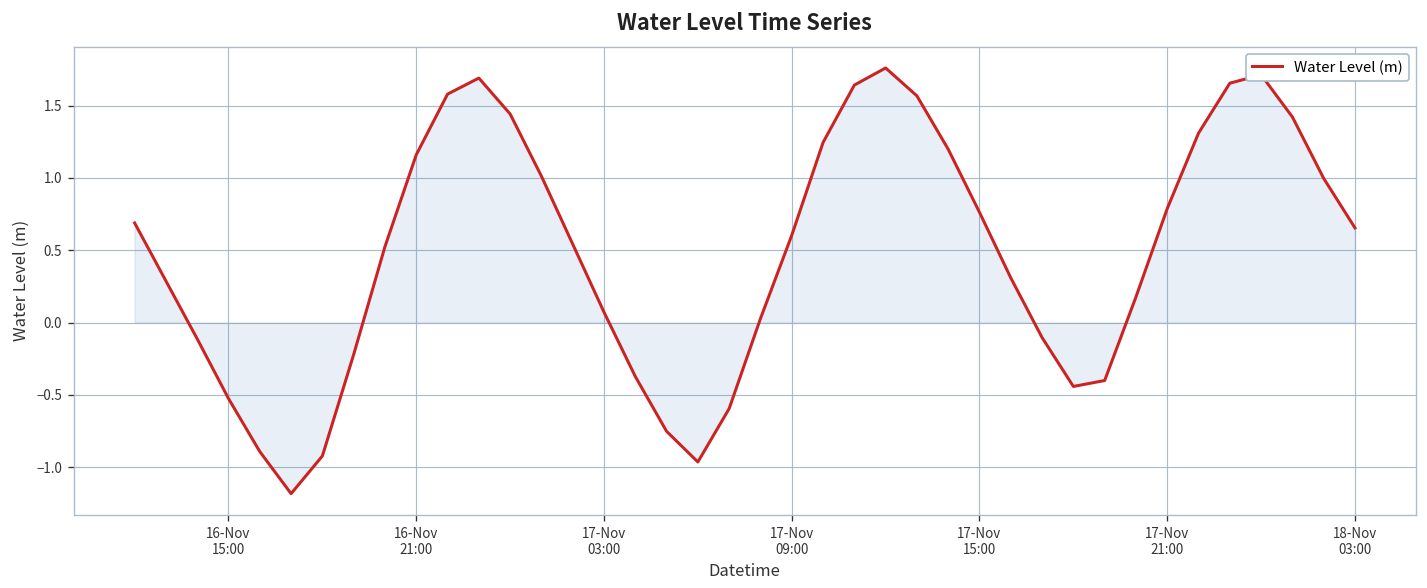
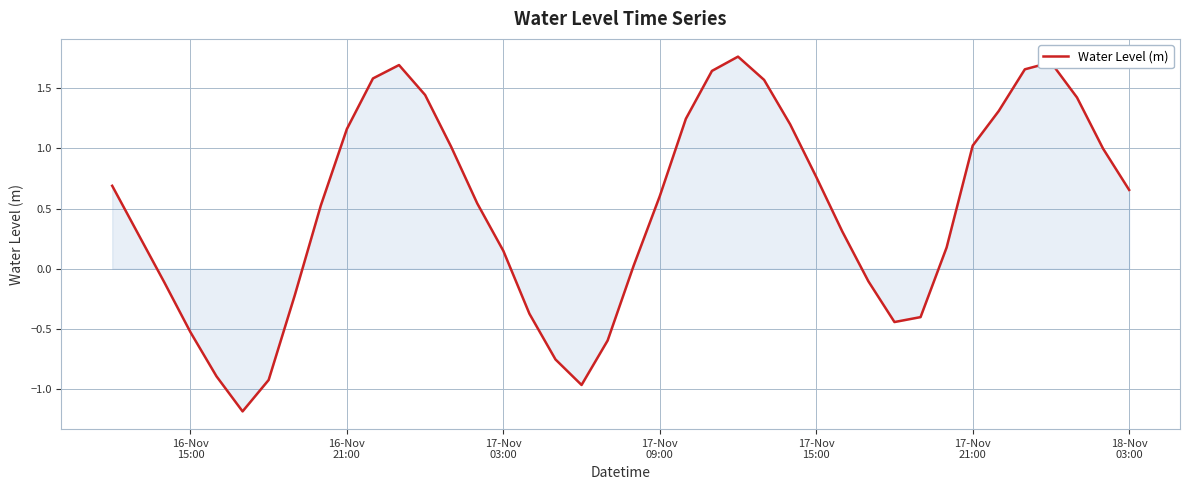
Water Level (m), 17-Nov 03:00: 0.07 -> 0.15
Water Level (m), 17-Nov 21:00: 0.79 -> 1.02
